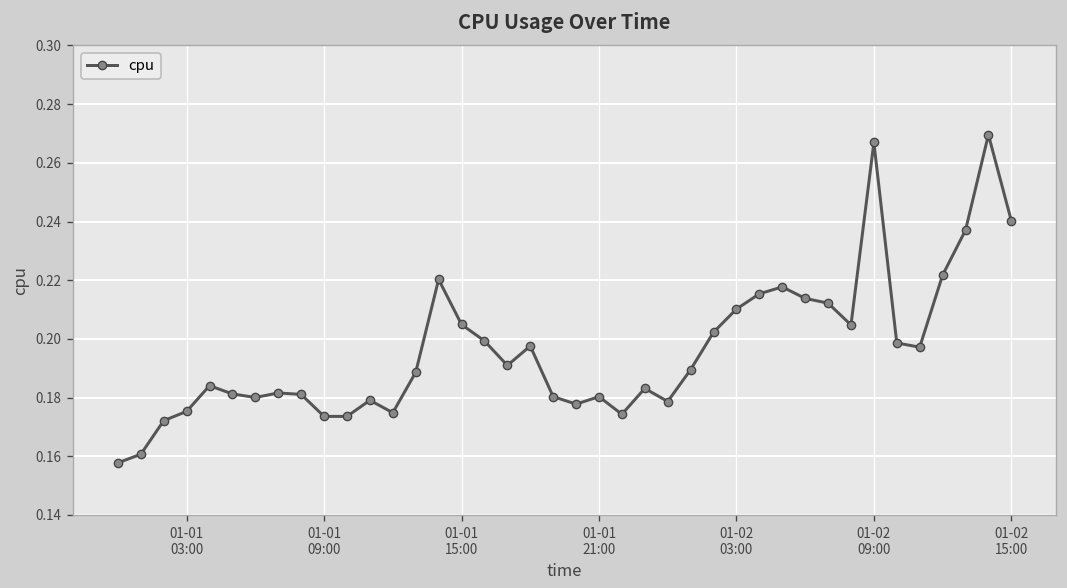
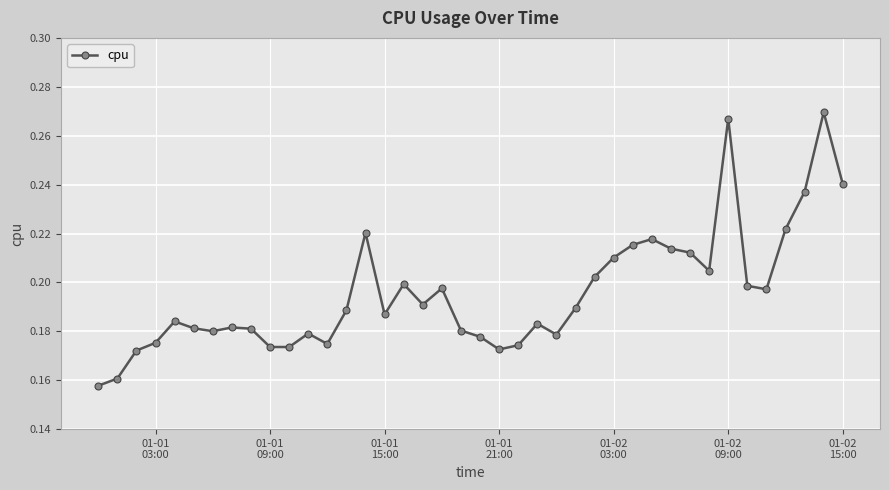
01-01 15:00: 0.205 -> 0.187
01-01 21:00: 0.180 -> 0.173
